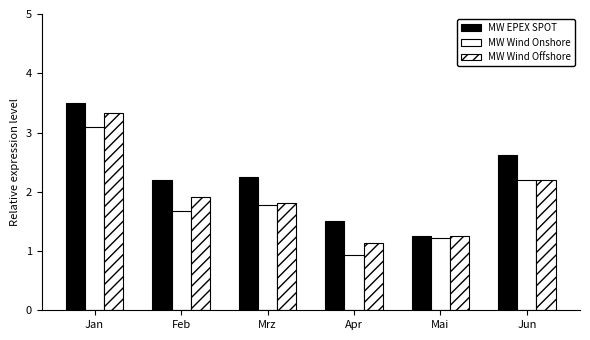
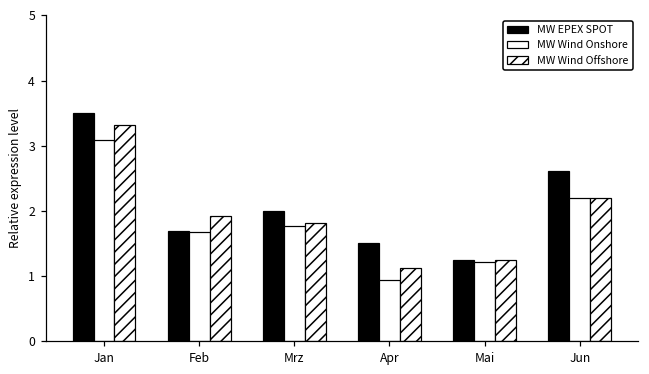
MW EPEX SPOT, Feb: 2.2 -> 1.7
MW EPEX SPOT, Mrz: 2.2 -> 2.0
